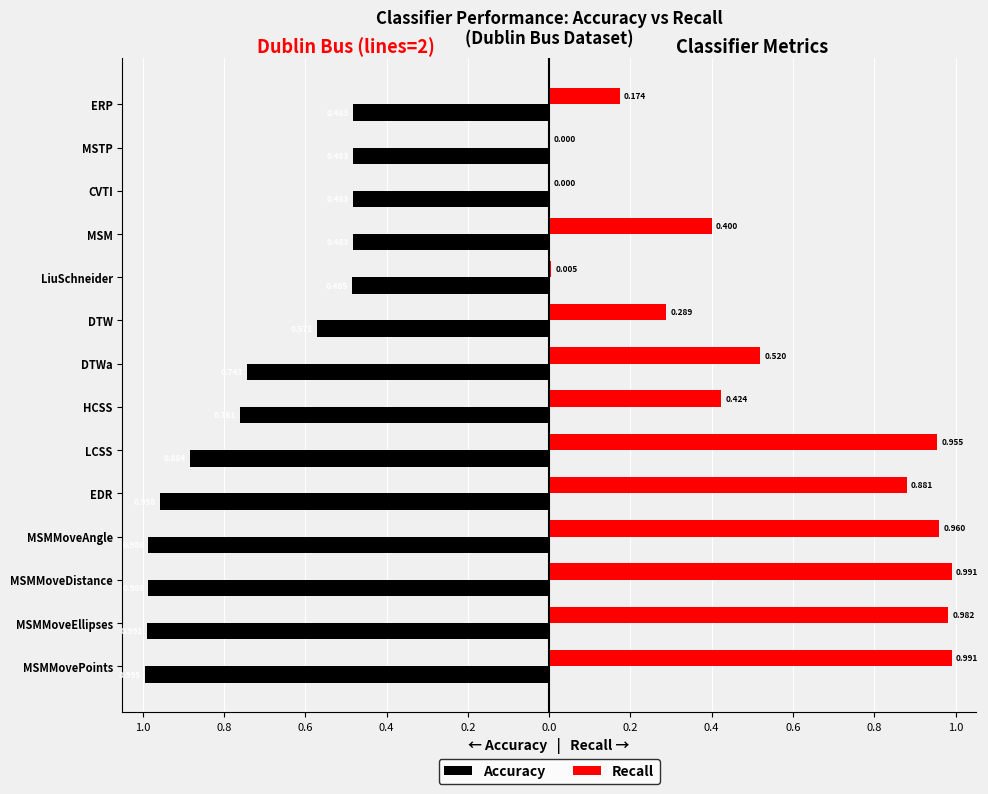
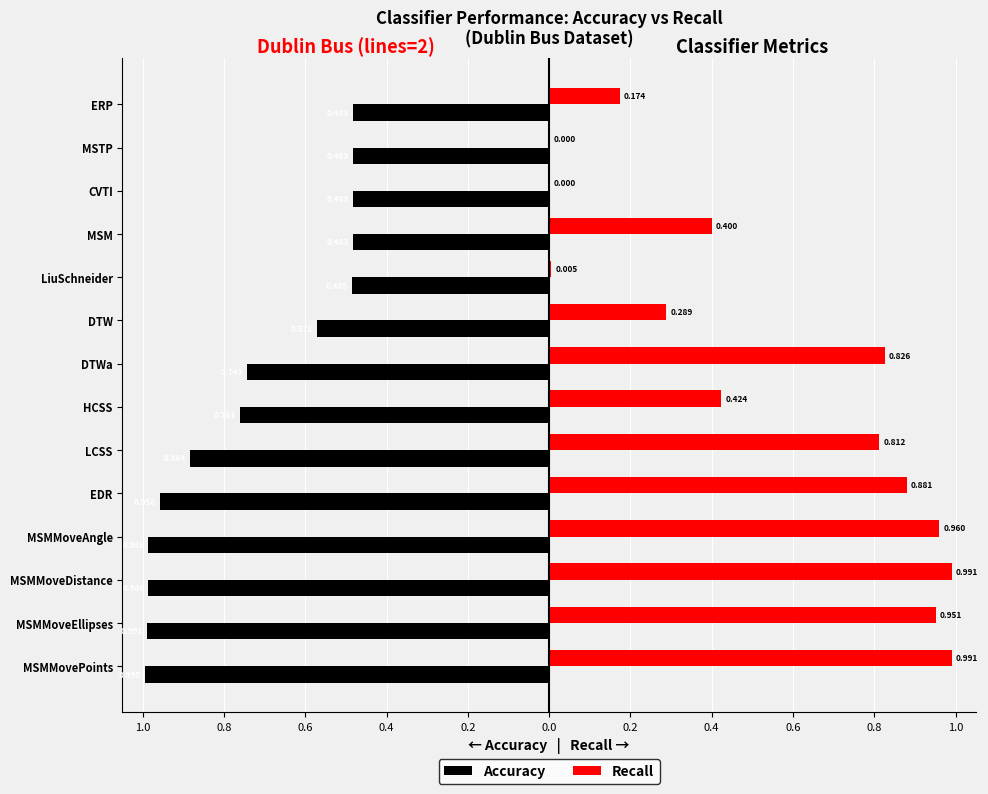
Recall, DTWa: 0.520 -> 0.826
Recall, LCSS: 0.955 -> 0.812
Recall, MSMMoveEllipses: 0.982 -> 0.951
